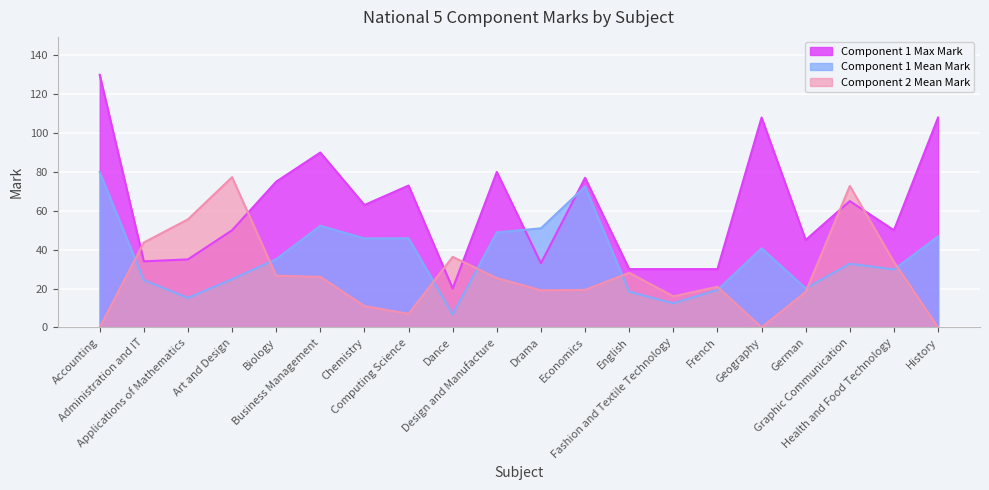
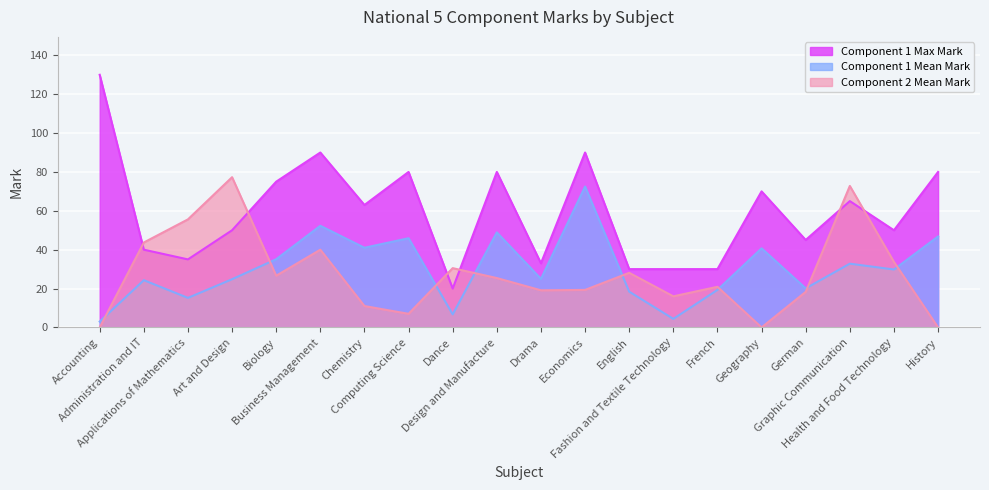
Component 1 Mean Mark, Accounting: 80 -> 3
Component 1 Max Mark, Administration and IT: 34 -> 40
Component 2 Mean Mark, Business Management: 26 -> 40
Component 1 Mean Mark, Chemistry: 46 -> 41
Component 1 Max Mark, Computing Science: 73 -> 80
Component 2 Mean Mark, Dance: 36 -> 31
Component 1 Mean Mark, Drama: 51 -> 25
Component 1 Max Mark, Economics: 77 -> 90
Component 1 Mean Mark, Fashion and Textile Technology: 12 -> 4
Component 1 Max Mark, Geography: 108 -> 70
Component 1 Max Mark, History: 108 -> 80
